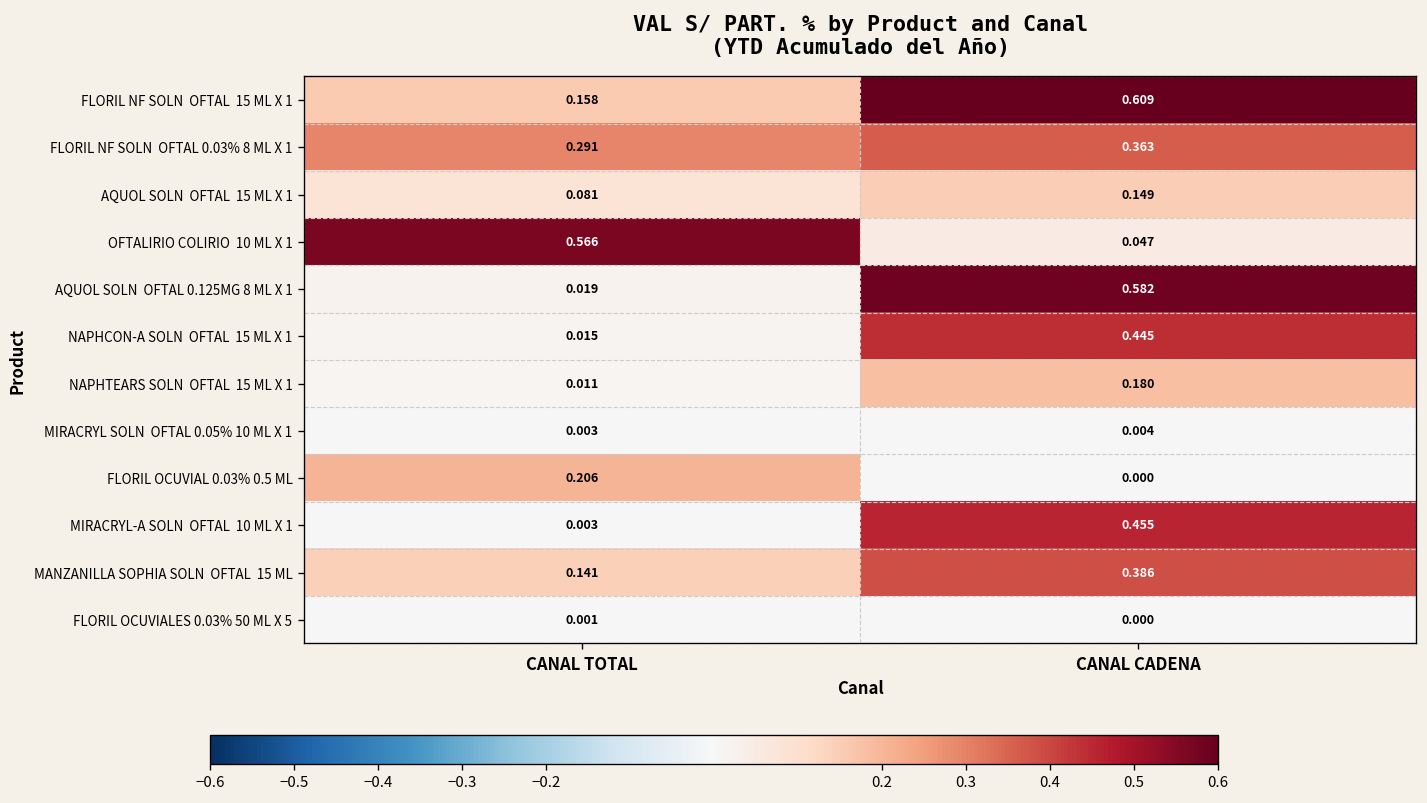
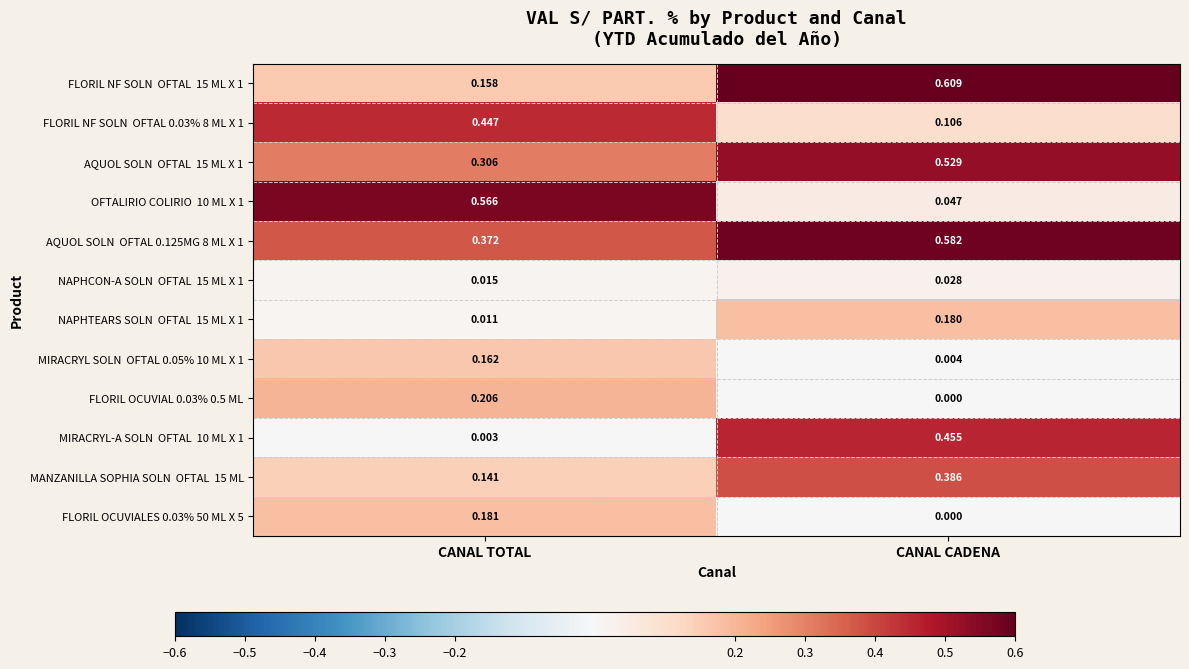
FLORIL NF SOLN OFTAL 0.03% 8 ML X 1, CANAL TOTAL: 0.291 -> 0.447
FLORIL NF SOLN OFTAL 0.03% 8 ML X 1, CANAL CADENA: 0.363 -> 0.106
AQUOL SOLN OFTAL 15 ML X 1, CANAL TOTAL: 0.081 -> 0.306
AQUOL SOLN OFTAL 15 ML X 1, CANAL CADENA: 0.149 -> 0.529
AQUOL SOLN OFTAL 0.125MG 8 ML X 1, CANAL TOTAL: 0.019 -> 0.372
NAPHCON-A SOLN OFTAL 15 ML X 1, CANAL CADENA: 0.445 -> 0.028
MIRACRYL SOLN OFTAL 0.05% 10 ML X 1, CANAL TOTAL: 0.003 -> 0.162
FLORIL OCUVIALES 0.03% 50 ML X 5, CANAL TOTAL: 0.001 -> 0.181
